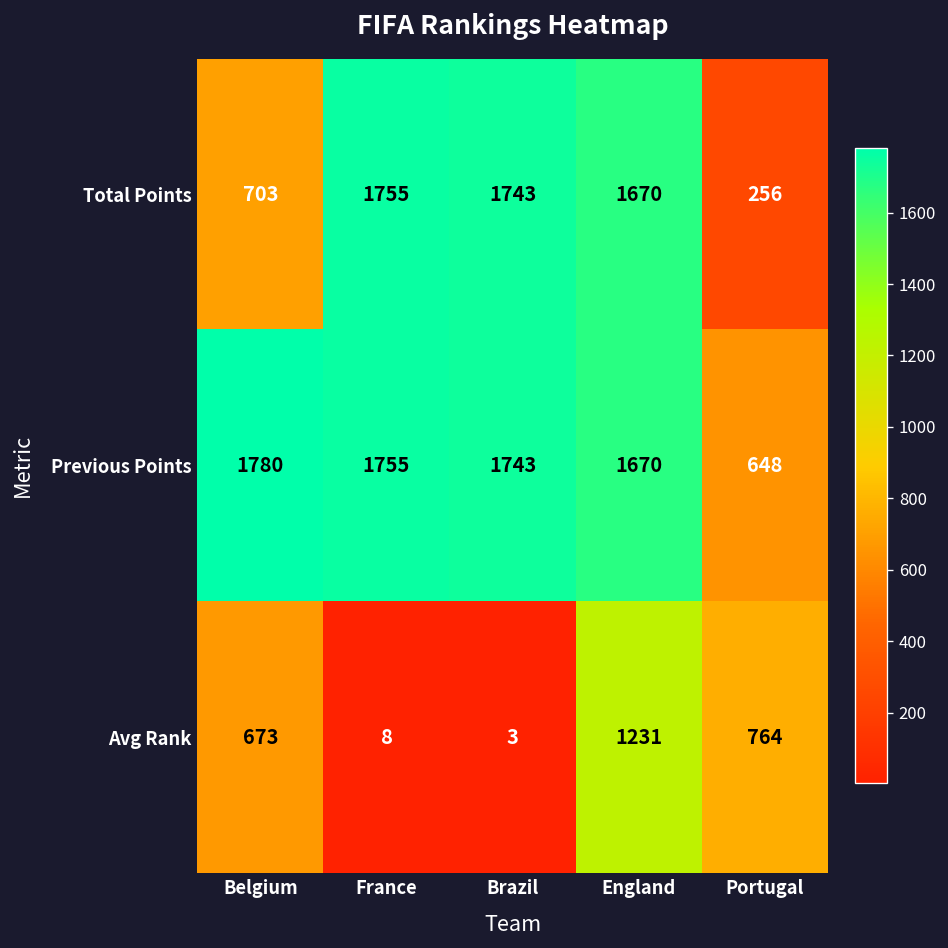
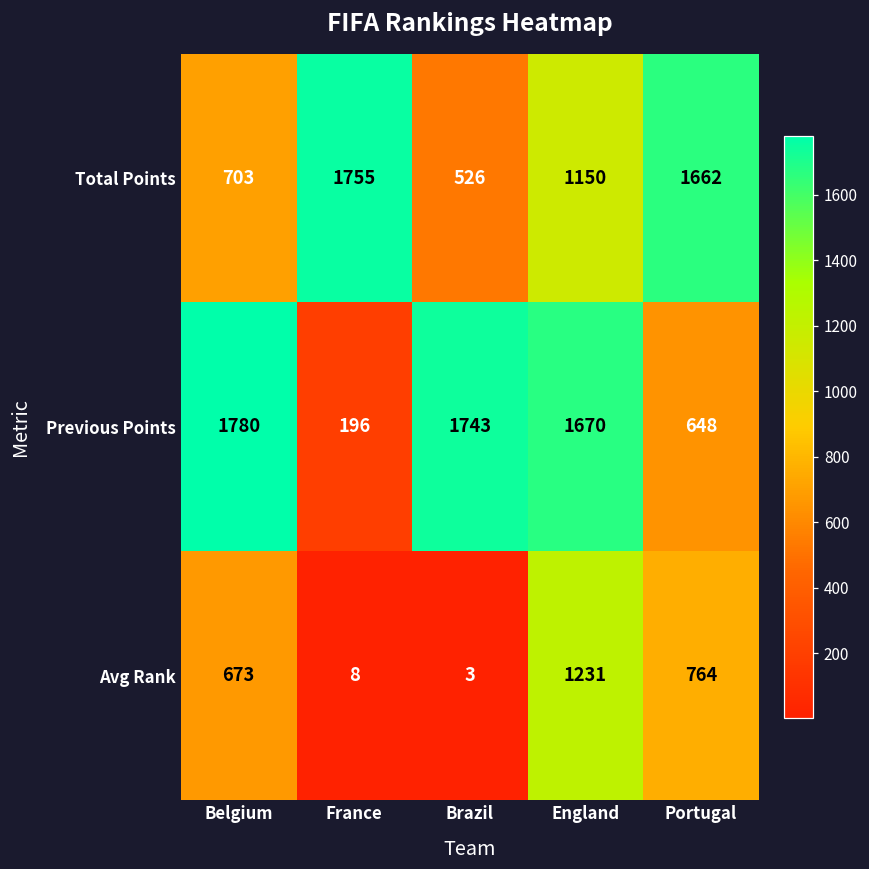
Total Points, Brazil: 1743 -> 526
Total Points, England: 1670 -> 1150
Total Points, Portugal: 256 -> 1662
Previous Points, France: 1755 -> 196
